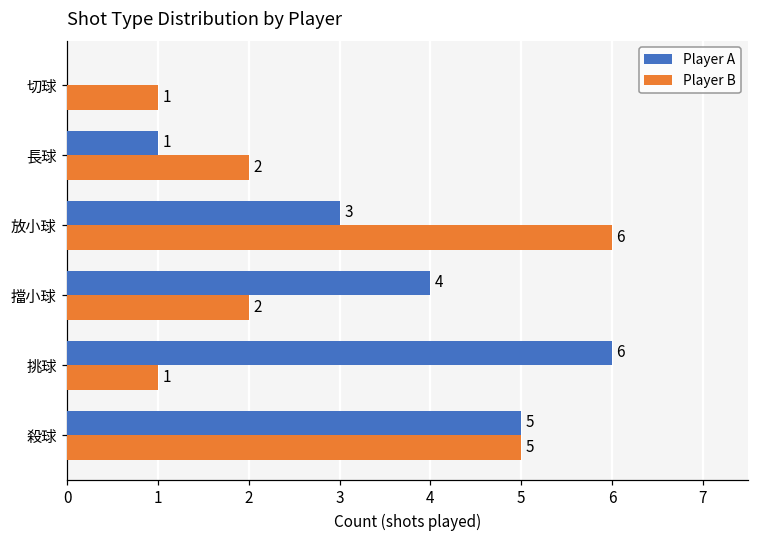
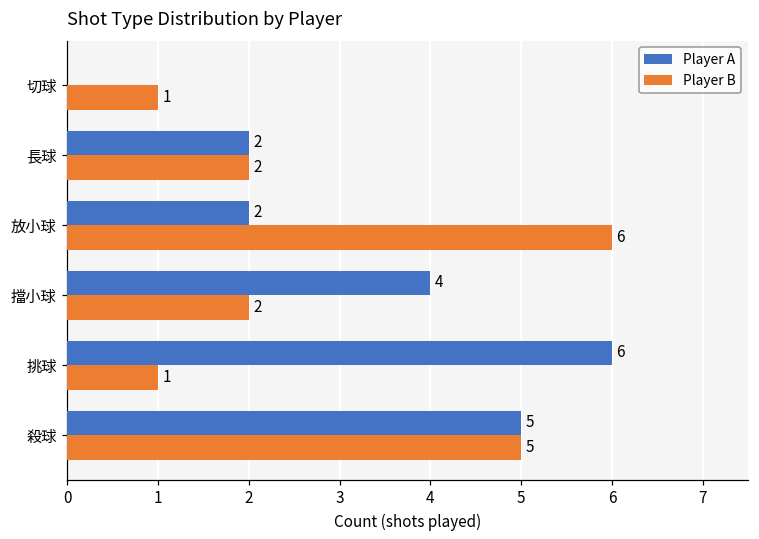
Player A, 長球: 1 -> 2
Player A, 放小球: 3 -> 2
